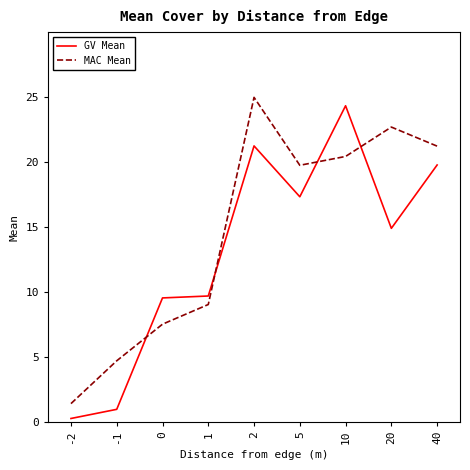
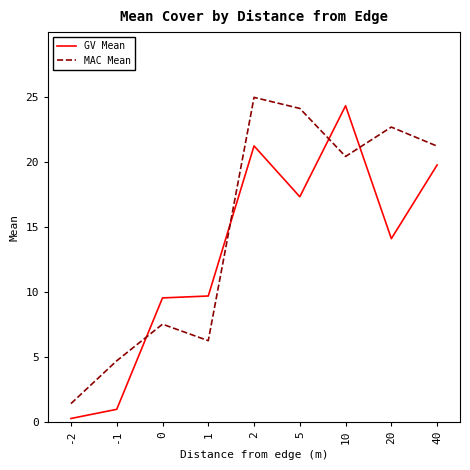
MAC Mean, 1: 9.0 -> 6.3
MAC Mean, 5: 19.8 -> 24.1
GV Mean, 20: 14.9 -> 14.1
